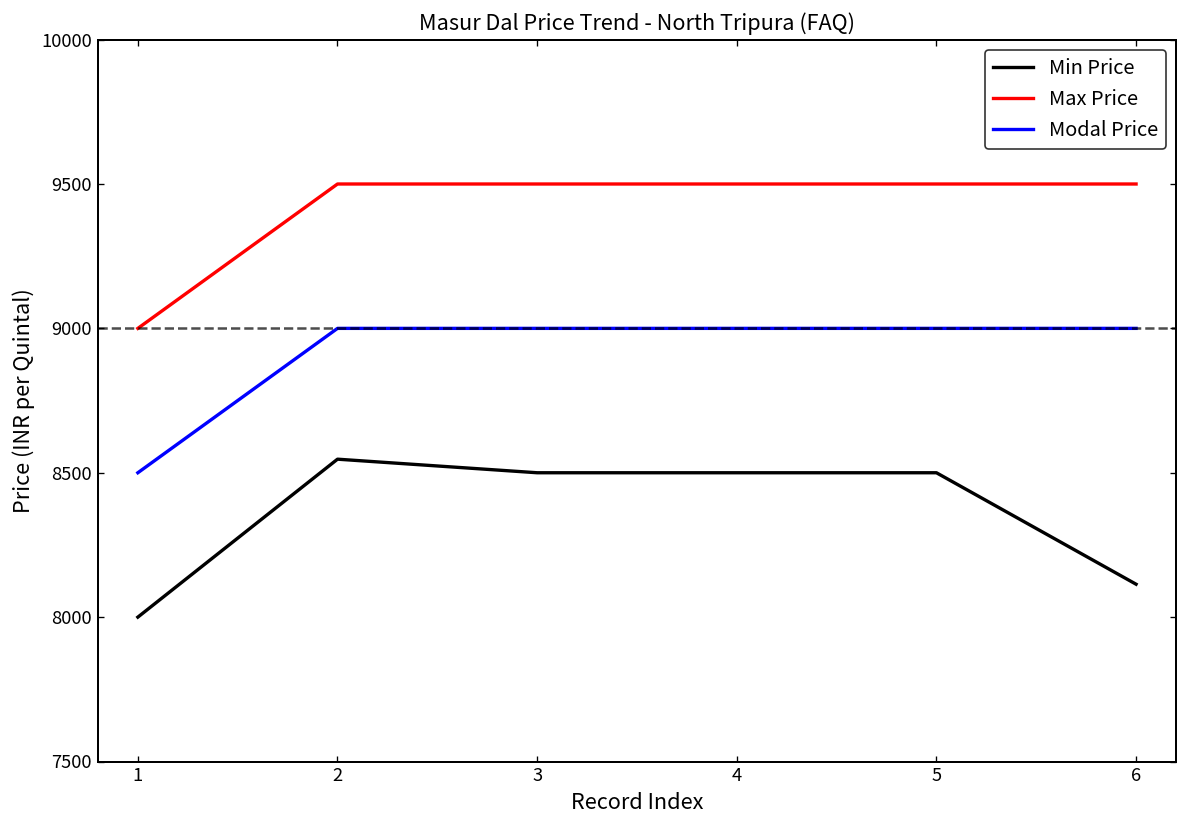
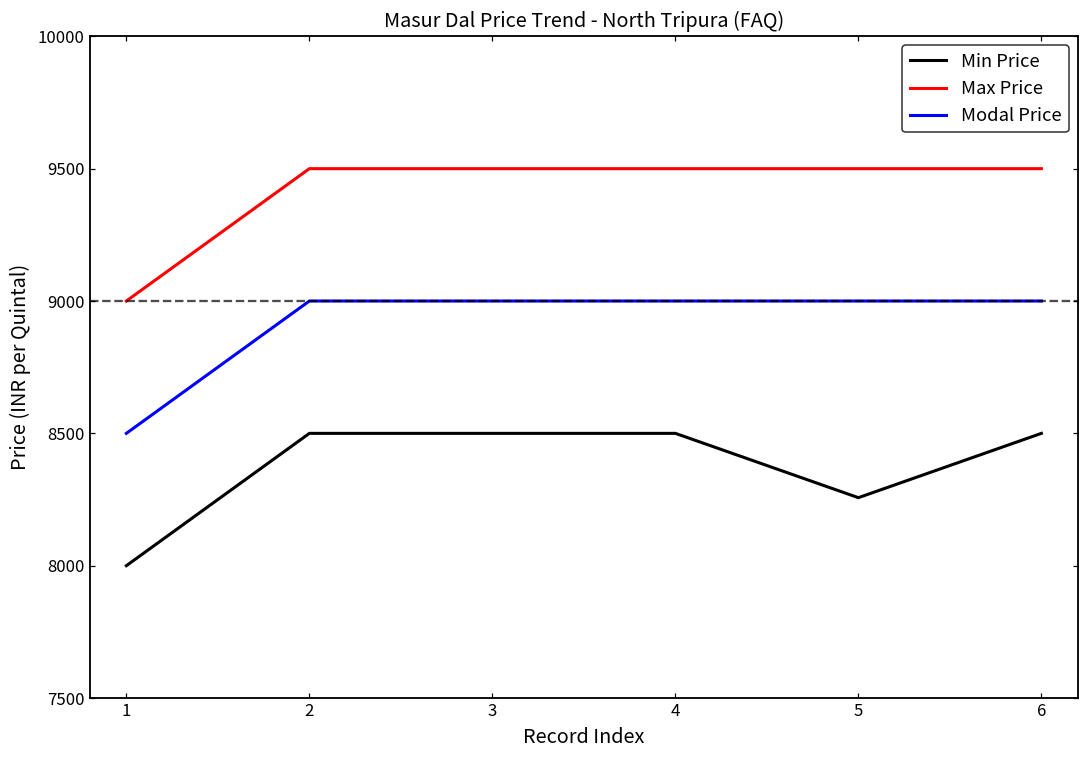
Min Price, 2: 8550 -> 8500
Min Price, 5: 8500 -> 8260
Min Price, 6: 8110 -> 8500
